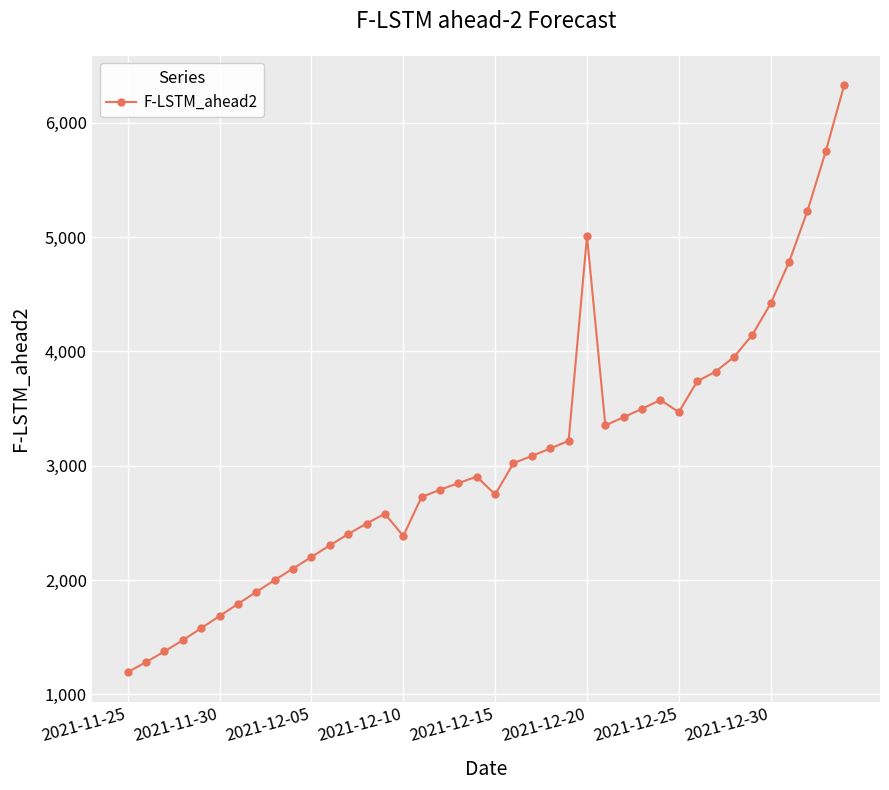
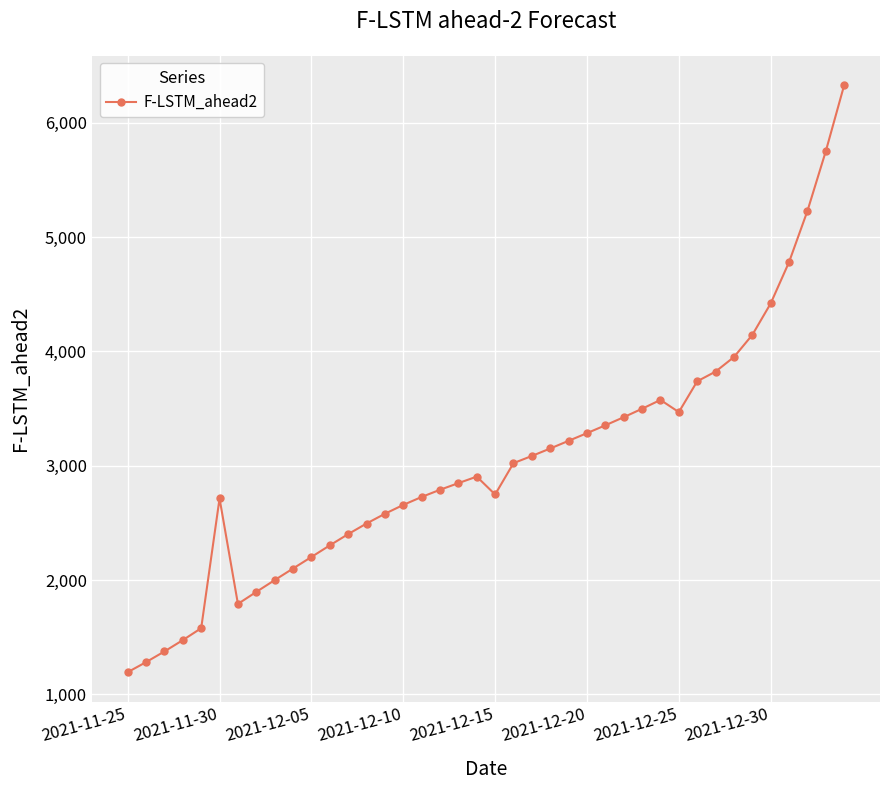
2021-11-30: 1,690 -> 2,710
2021-12-10: 2,390 -> 2,660
2021-12-20: 5,010 -> 3,290
